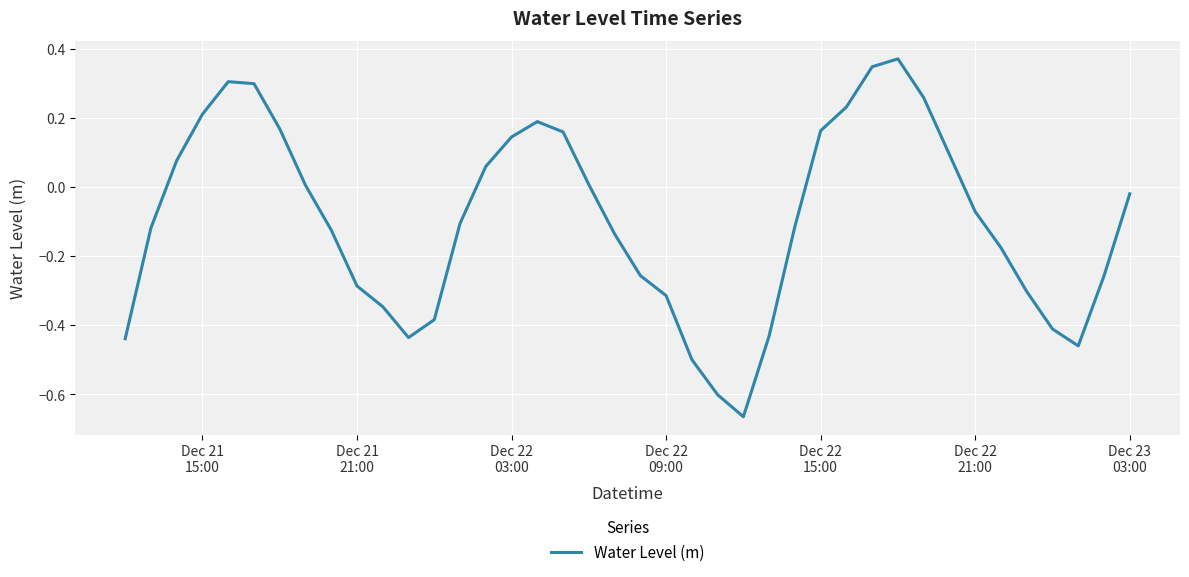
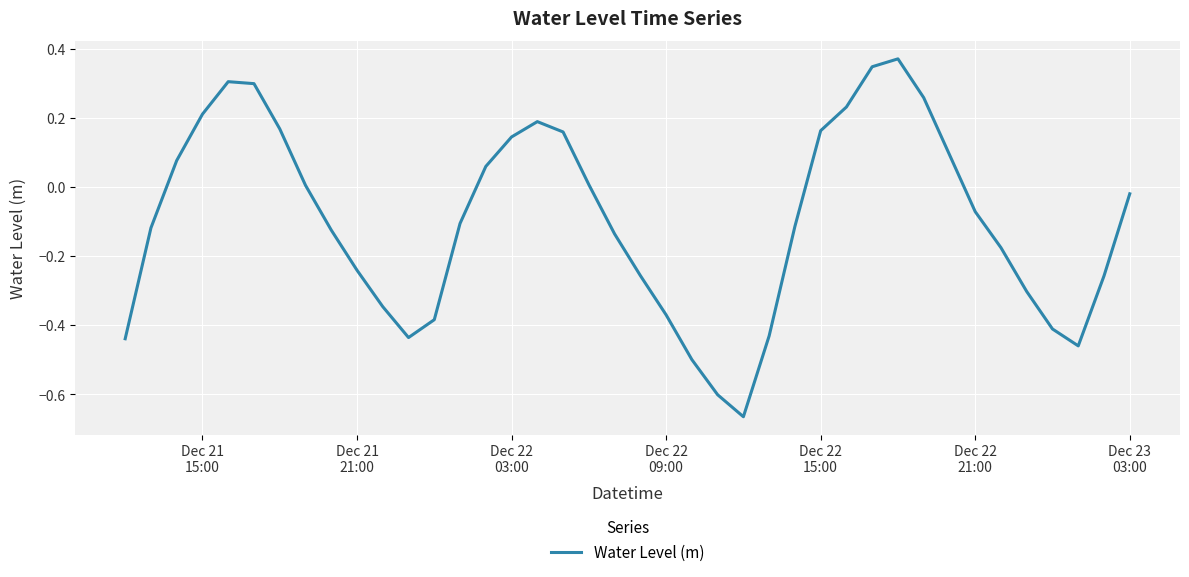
Dec 21 21:00: -0.29 -> -0.24
Dec 22 09:00: -0.31 -> -0.37
